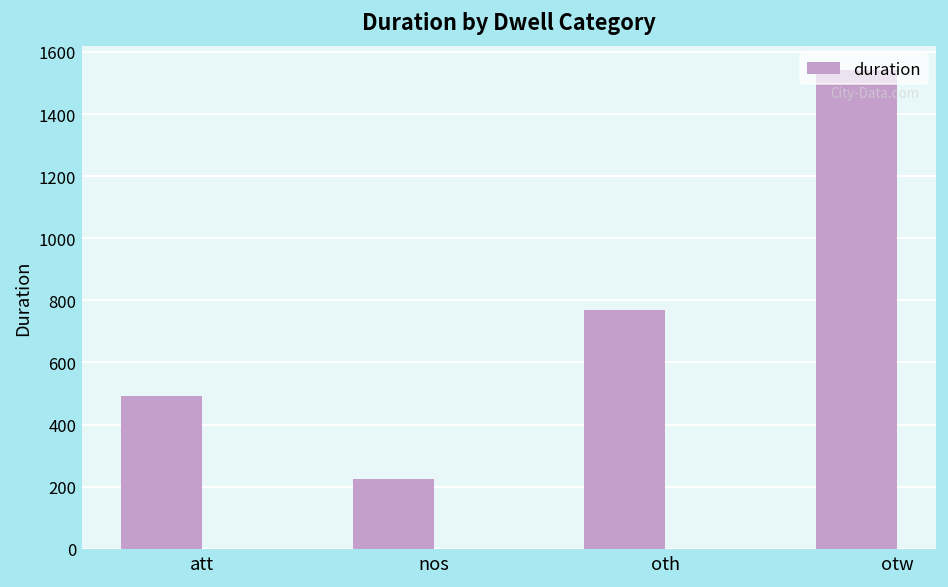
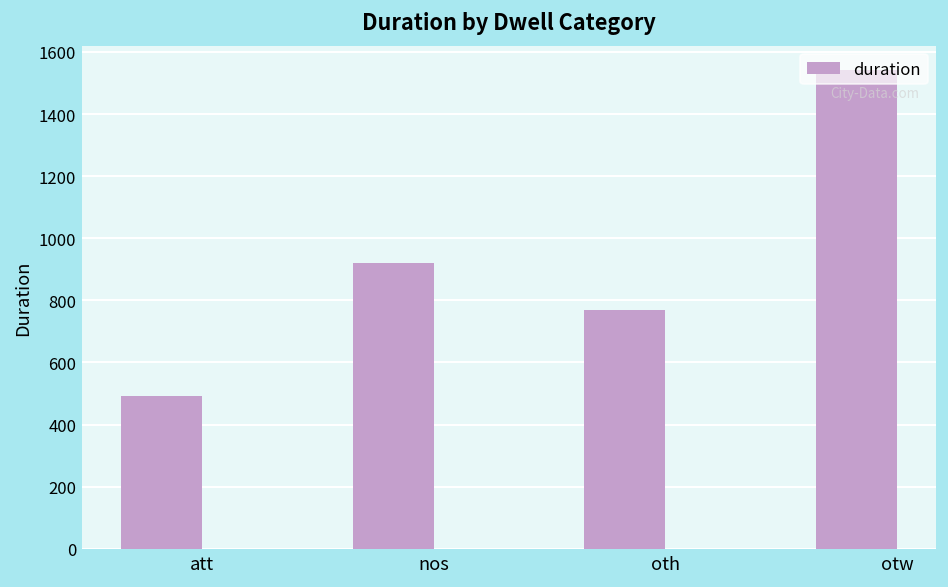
nos: 230 -> 920
